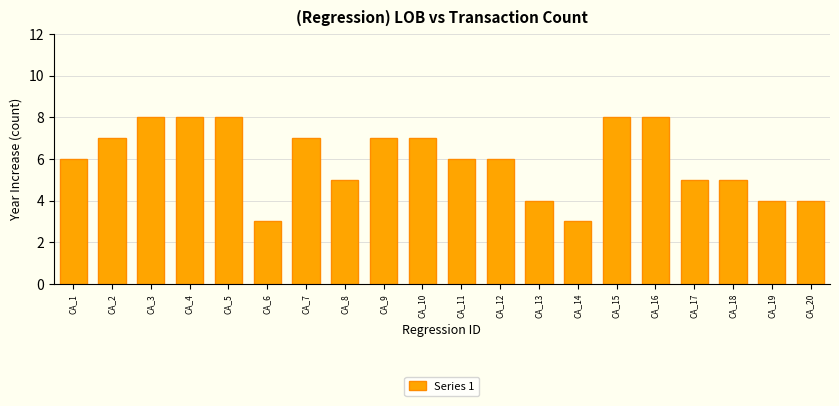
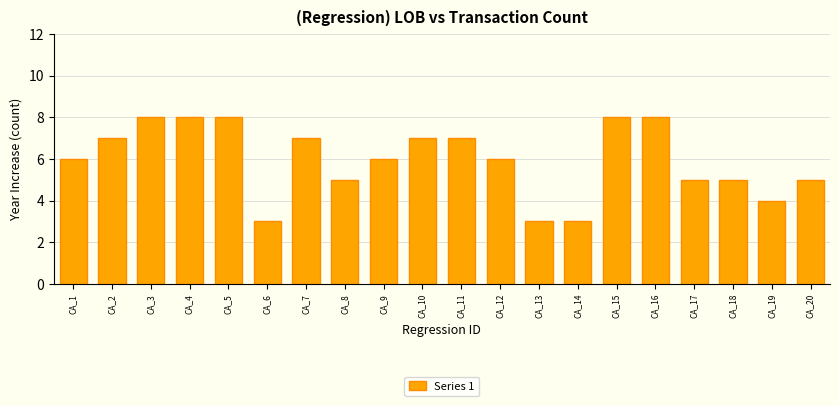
CA_9: 7 -> 6
CA_11: 6 -> 7
CA_13: 4 -> 3
CA_20: 4 -> 5
